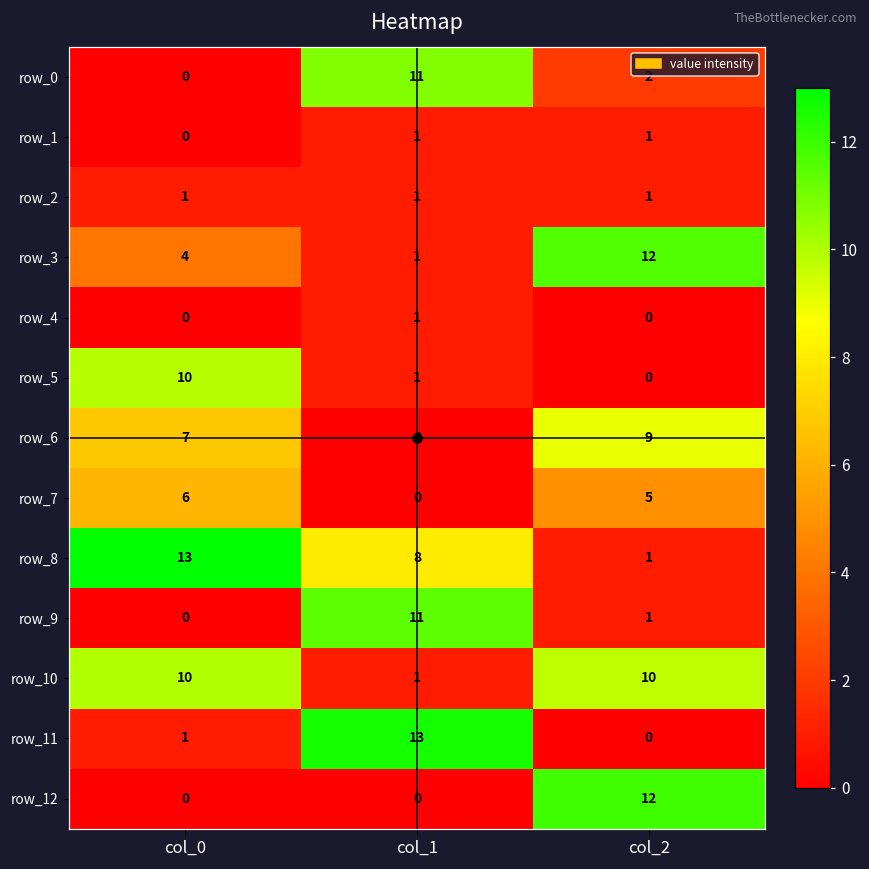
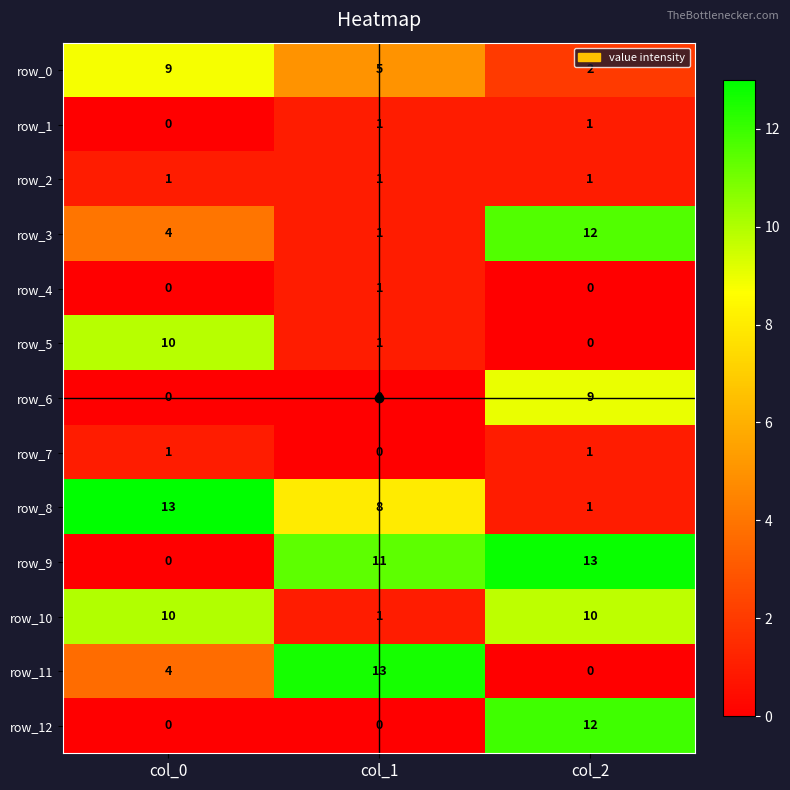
row_0, col_0: 0 -> 9
row_0, col_1: 11 -> 5
row_6, col_0: 7 -> 0
row_7, col_0: 6 -> 1
row_7, col_2: 5 -> 1
row_9, col_2: 1 -> 13
row_11, col_0: 1 -> 4
